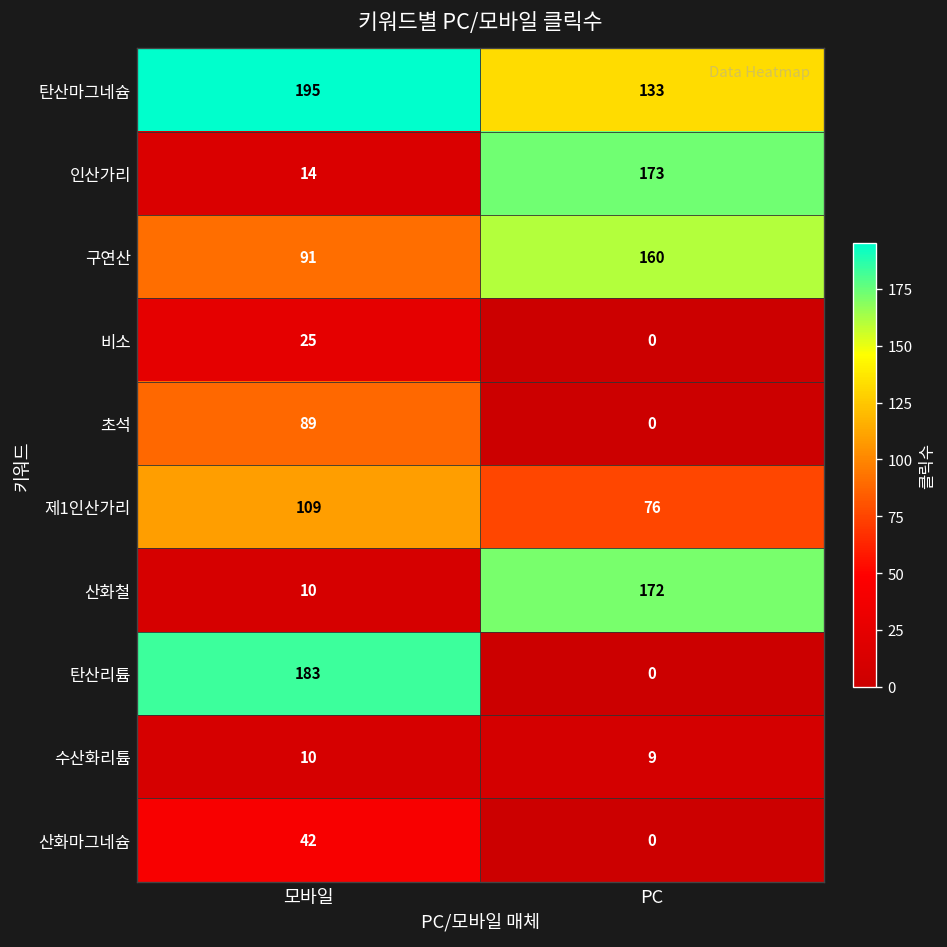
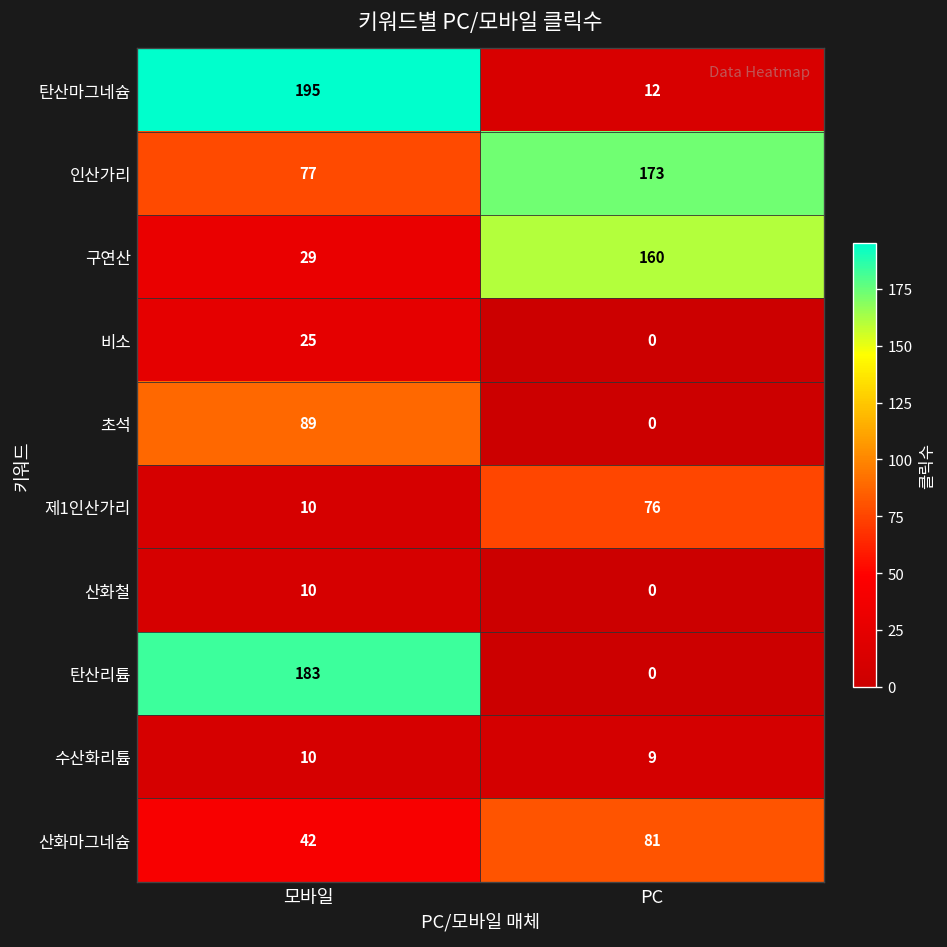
탄산마그네슘, PC: 133 -> 12
인산가리, 모바일: 14 -> 77
구연산, 모바일: 91 -> 29
제1인산가리, 모바일: 109 -> 10
산화철, PC: 172 -> 0
산화마그네슘, PC: 0 -> 81
